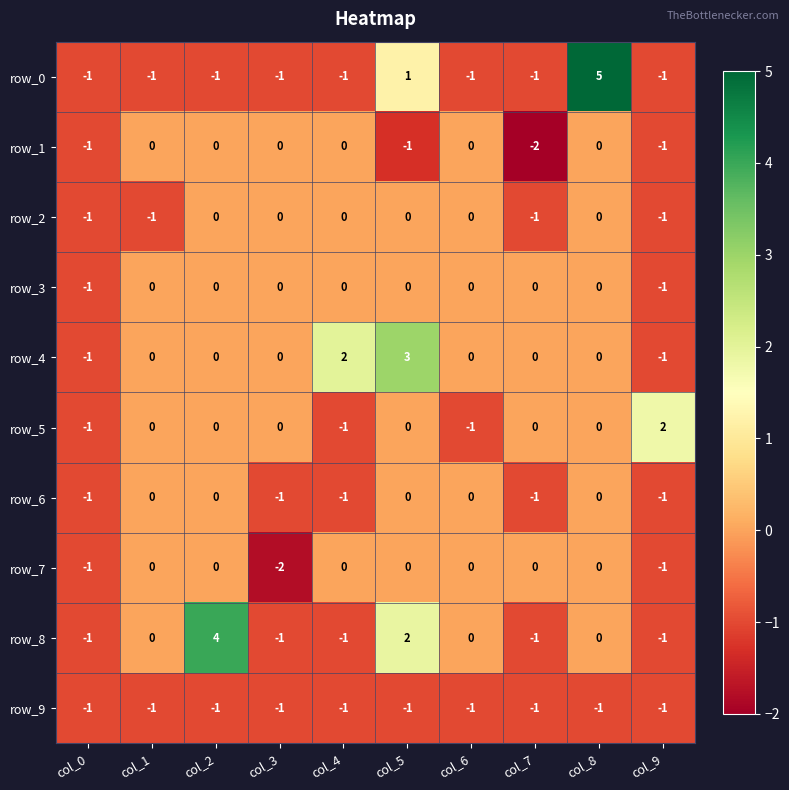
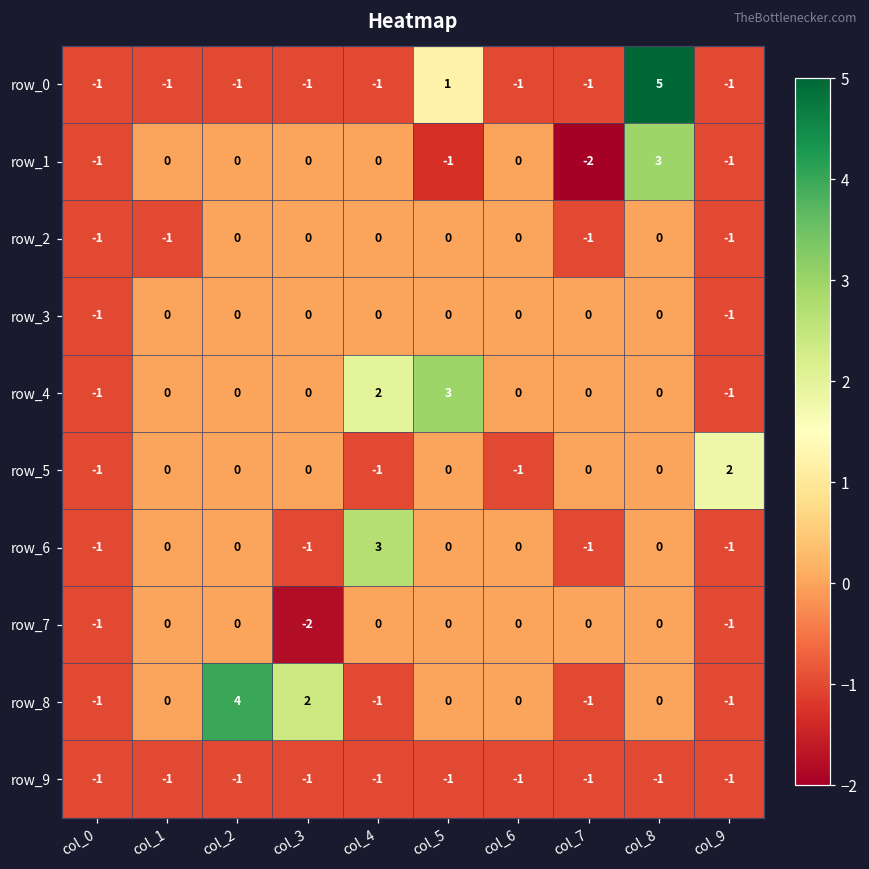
row_1, col_8: 0 -> 3
row_6, col_4: -1 -> 3
row_8, col_3: -1 -> 2
row_8, col_5: 2 -> 0
